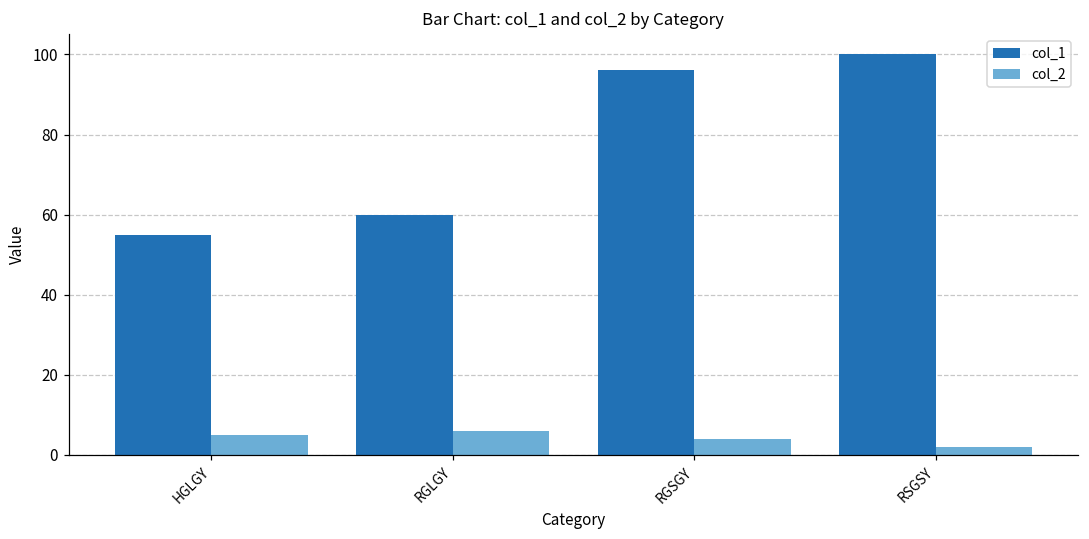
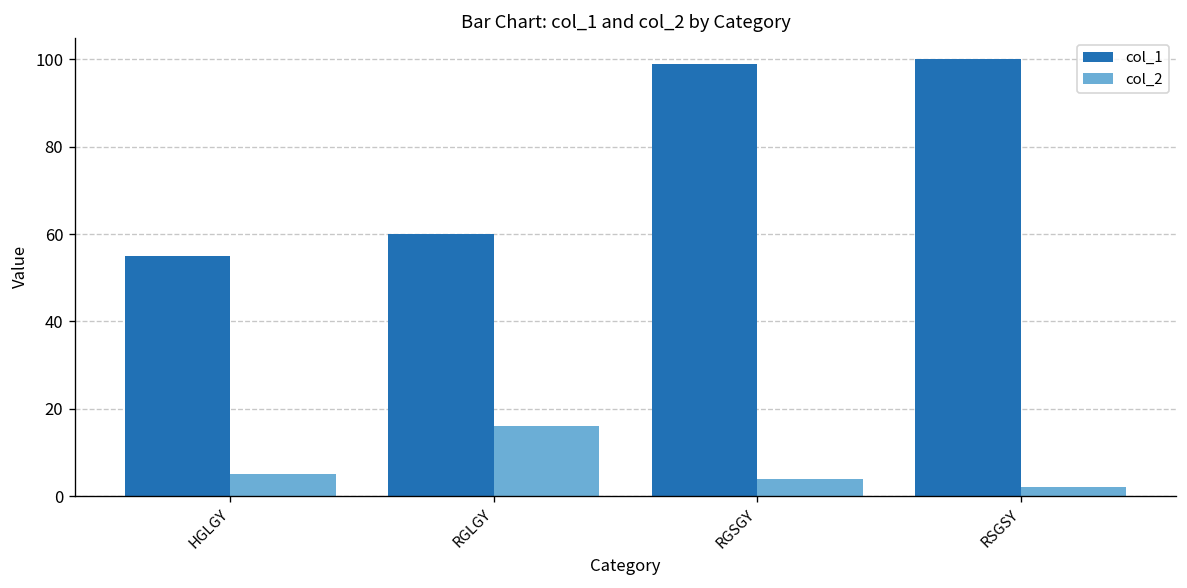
col_2, RGLGY: 6 -> 16
col_1, RGSGY: 96 -> 99
